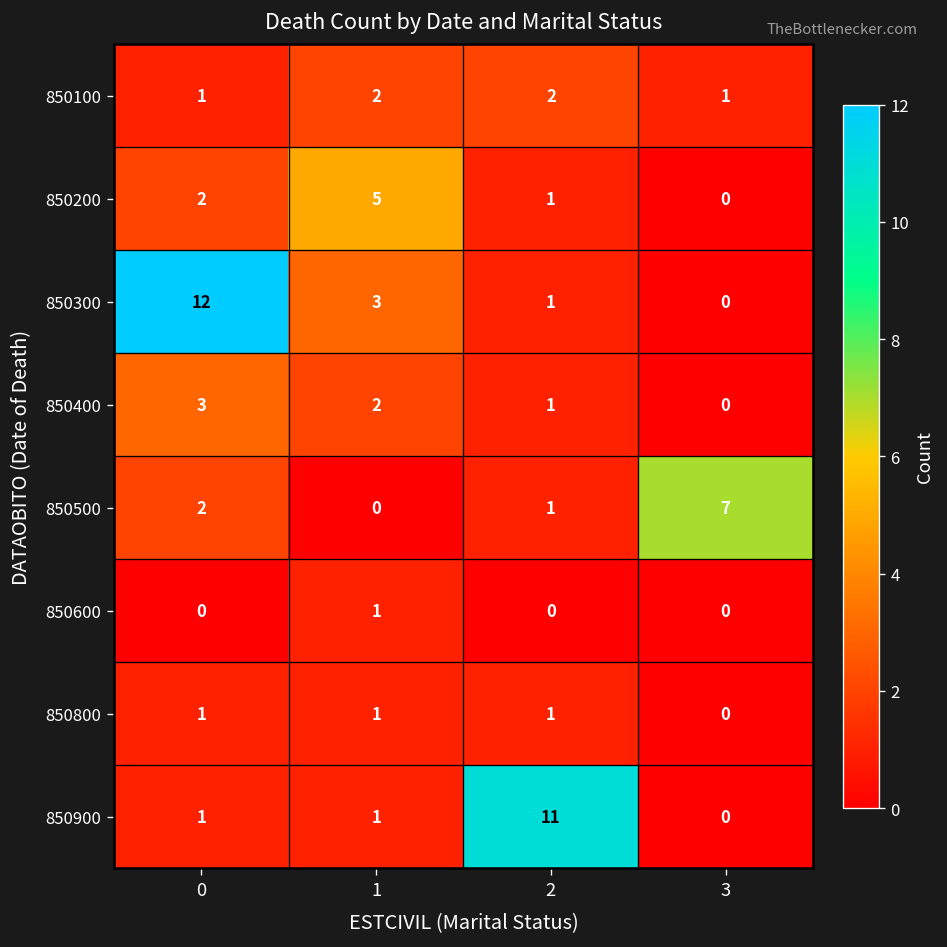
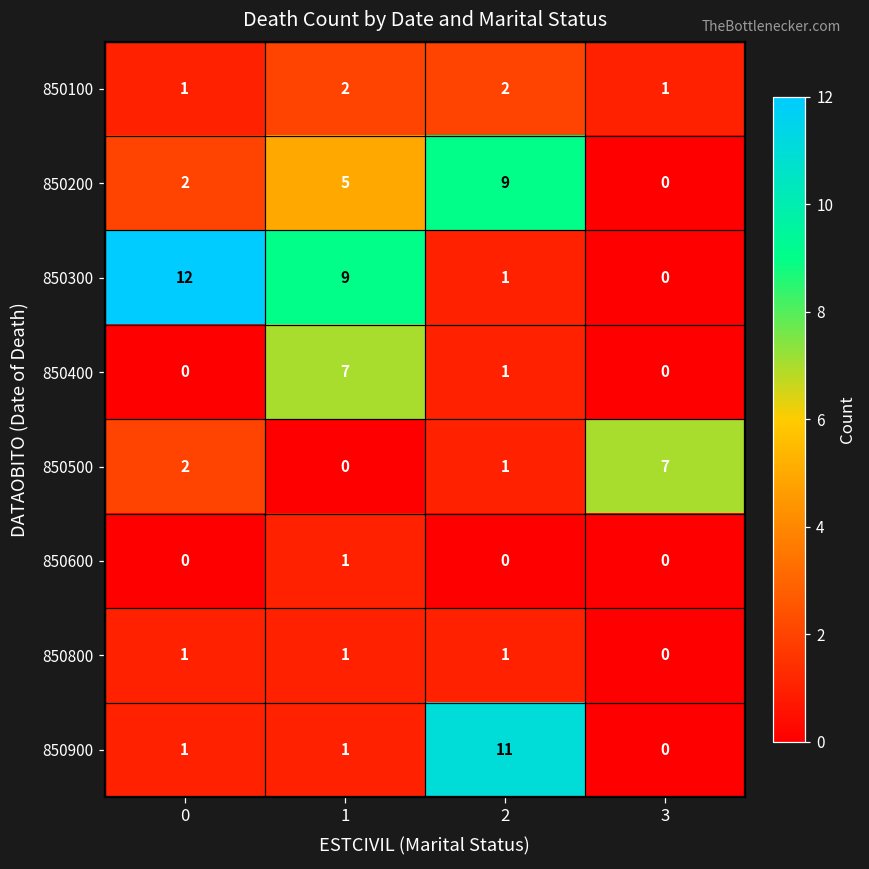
850200, 2: 1 -> 9
850300, 1: 3 -> 9
850400, 0: 3 -> 0
850400, 1: 2 -> 7
